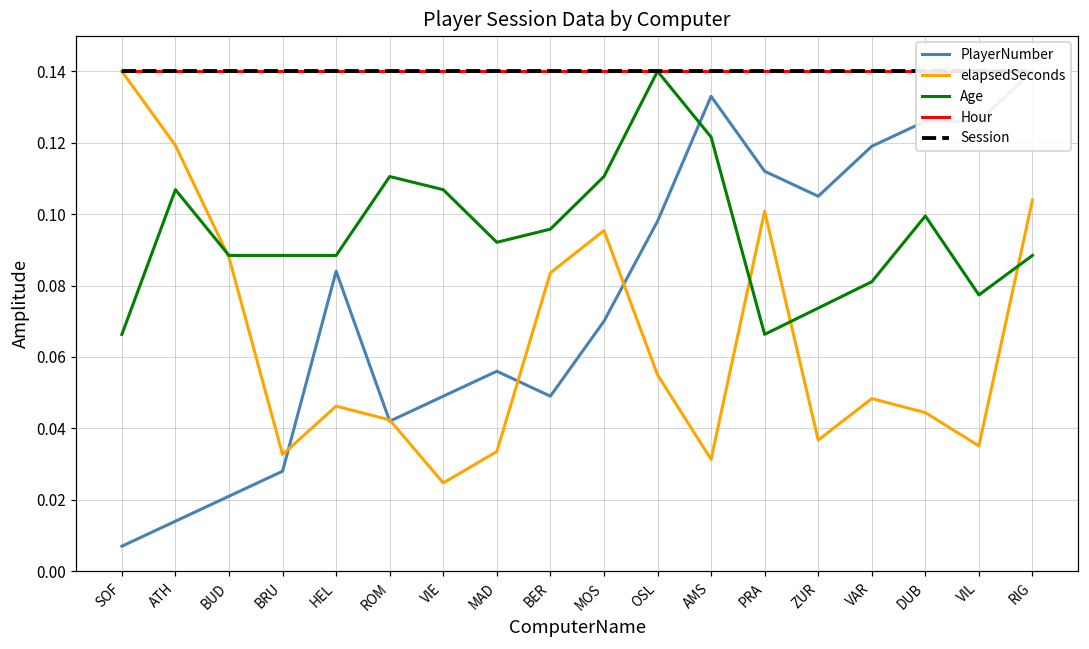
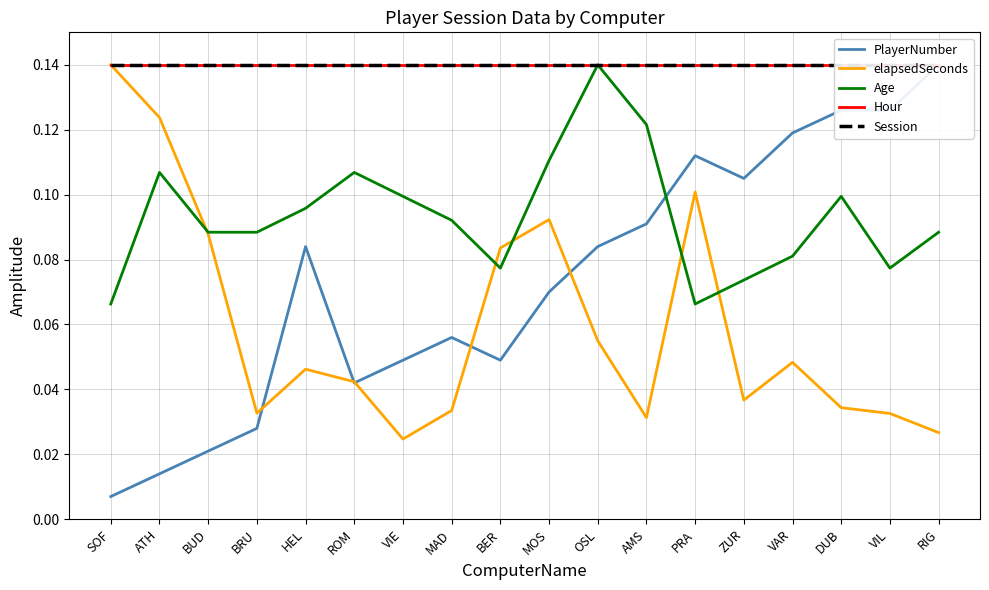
elapsedSeconds, ATH: 0.119 -> 0.124
Age, HEL: 0.088 -> 0.096
Age, ROM: 0.111 -> 0.107
Age, VIE: 0.107 -> 0.099
Age, BER: 0.096 -> 0.077
elapsedSeconds, MOS: 0.095 -> 0.092
PlayerNumber, OSL: 0.098 -> 0.084
PlayerNumber, AMS: 0.133 -> 0.091
elapsedSeconds, DUB: 0.044 -> 0.034
elapsedSeconds, VIL: 0.035 -> 0.033
elapsedSeconds, RIG: 0.104 -> 0.027
